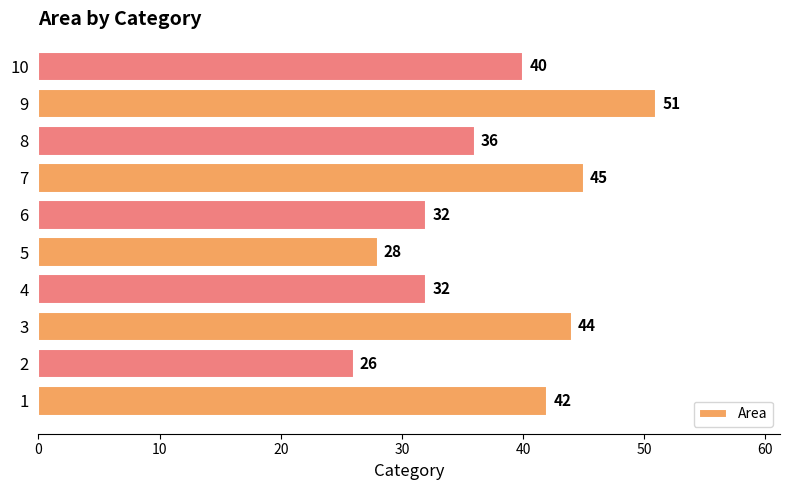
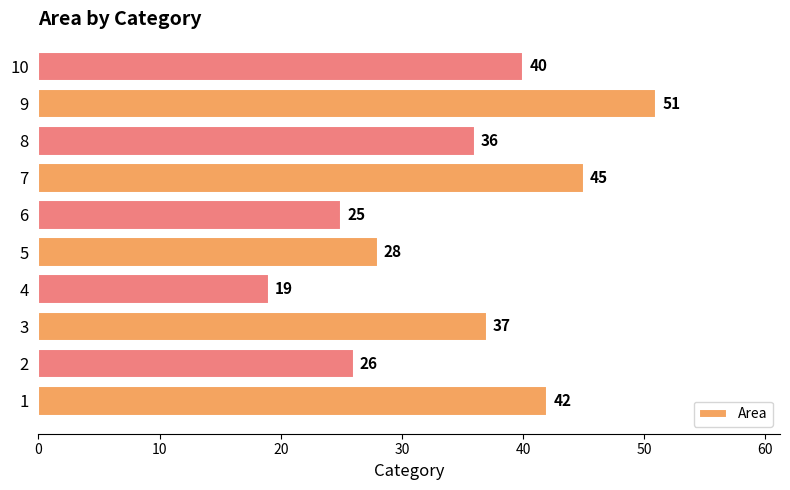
6: 32 -> 25
4: 32 -> 19
3: 44 -> 37
